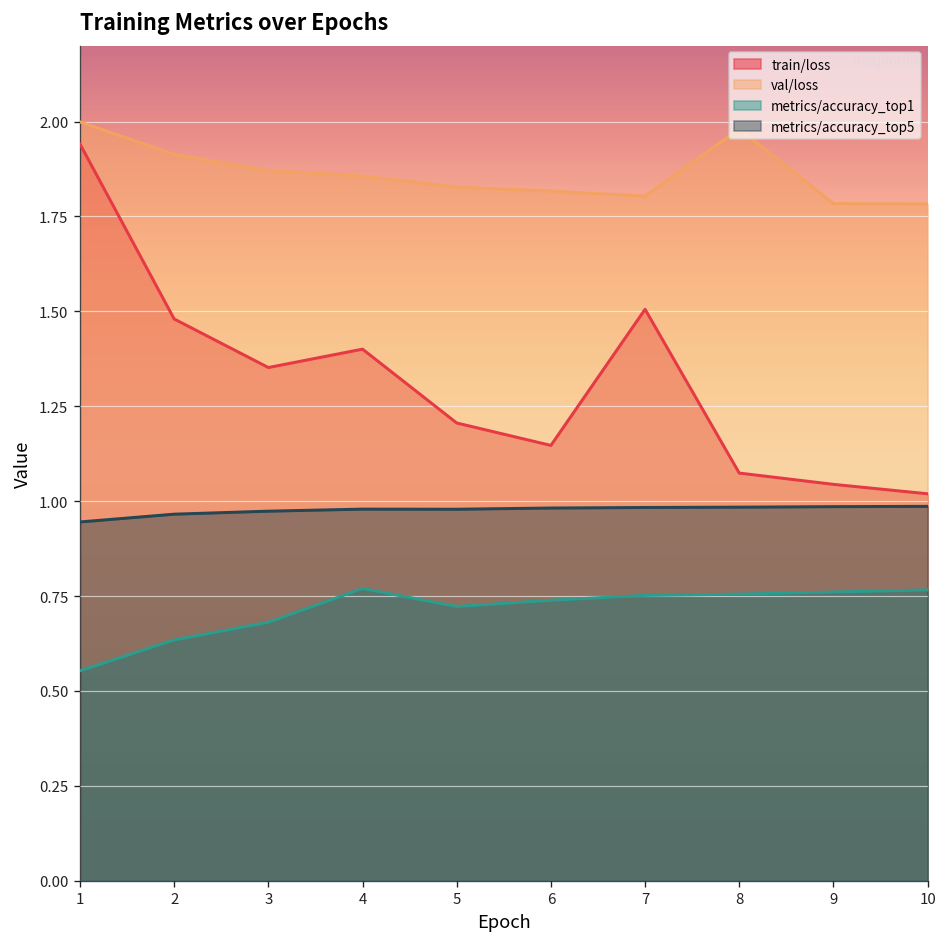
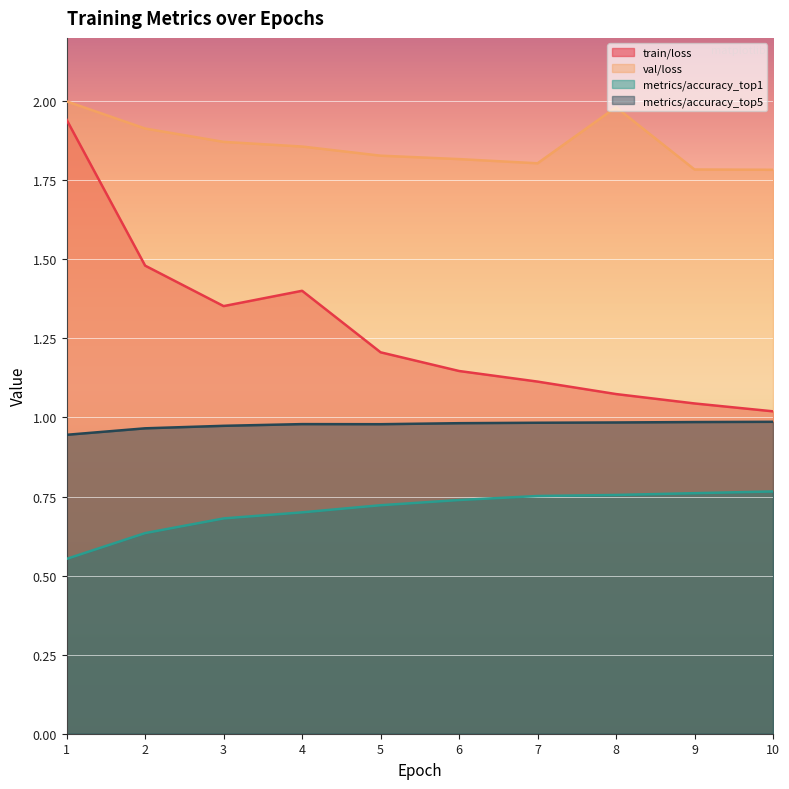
metrics/accuracy_top1, 4: 0.77 -> 0.70
train/loss, 7: 1.51 -> 1.11
